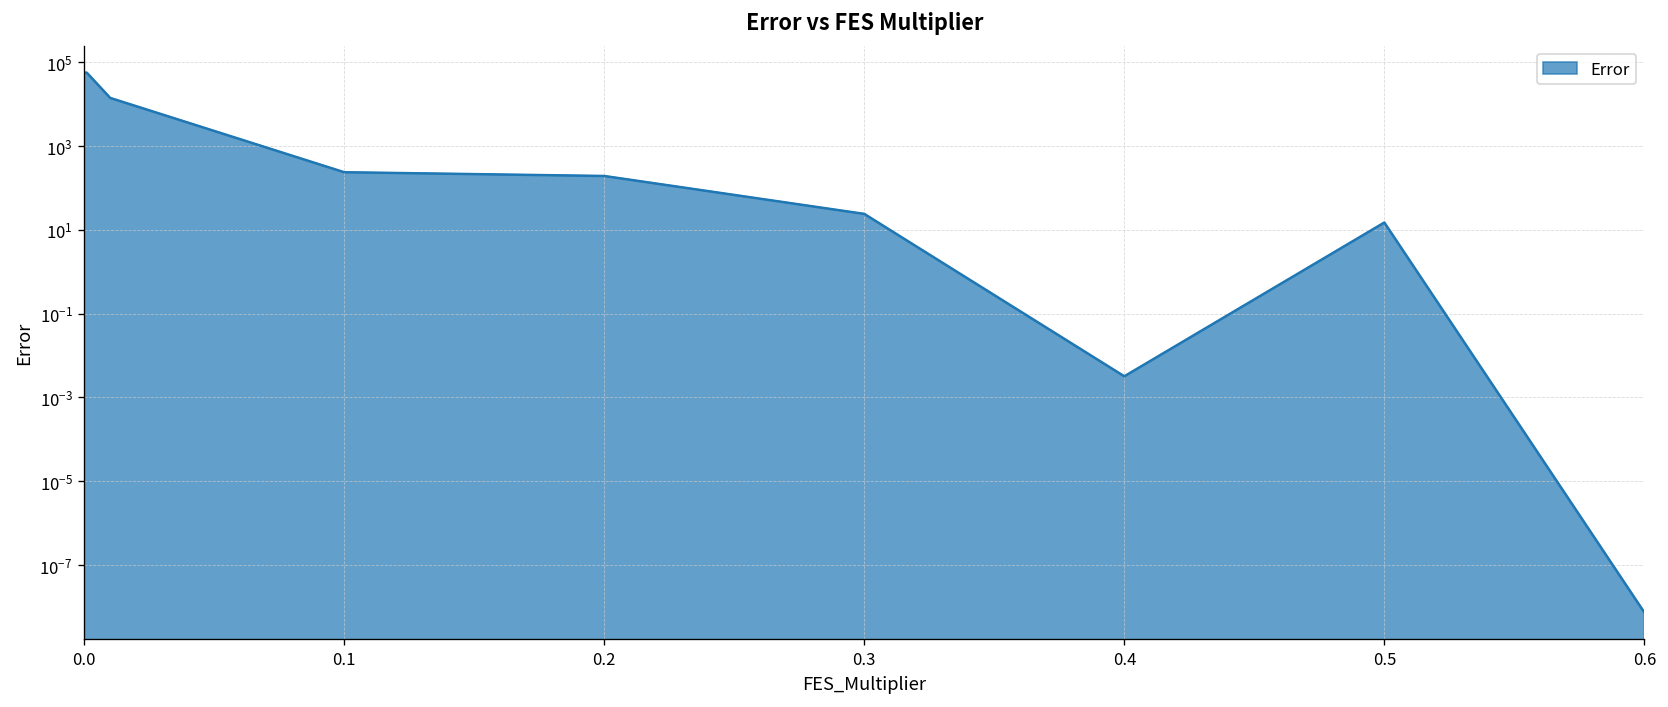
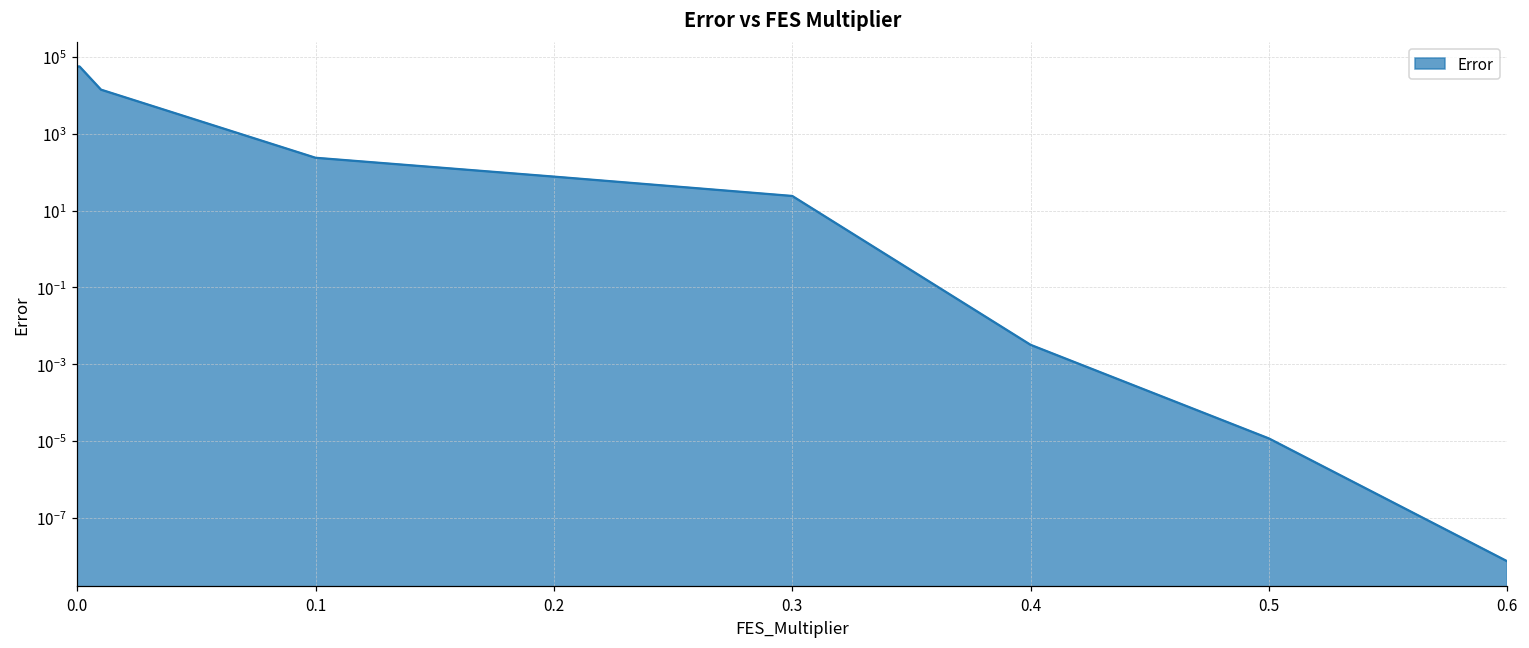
0.2: 200 -> 80
0.5: 15 -> 0
